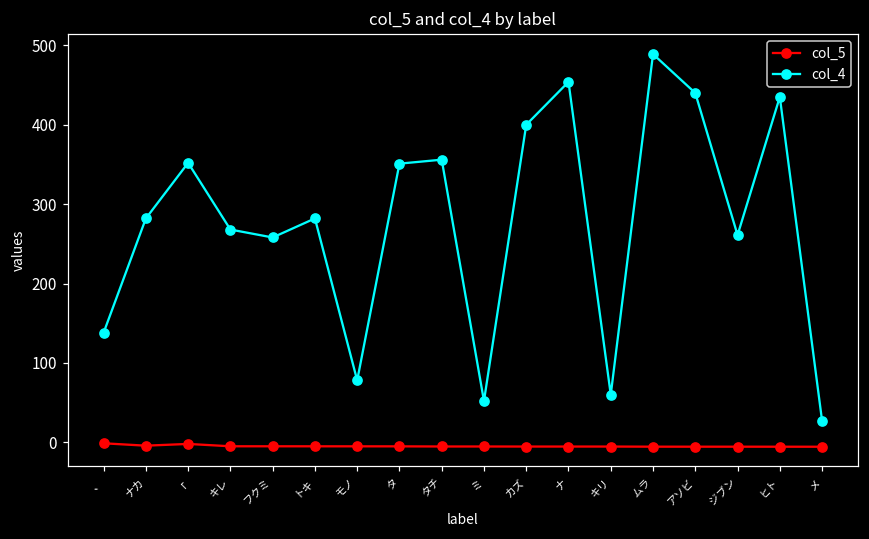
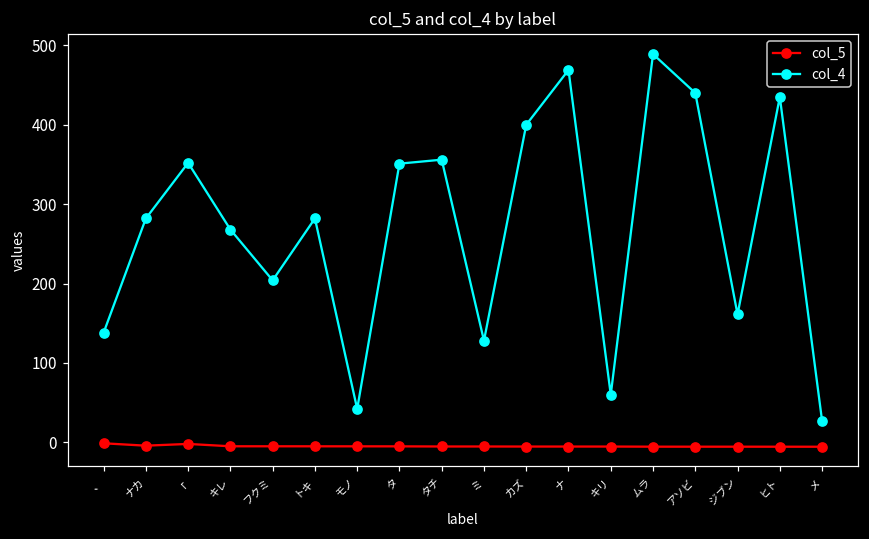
col_4, フクミ: 260 -> 200
col_4, モノ: 80 -> 40
col_4, ミ: 50 -> 130
col_4, ナ: 450 -> 470
col_4, ジブン: 260 -> 160
